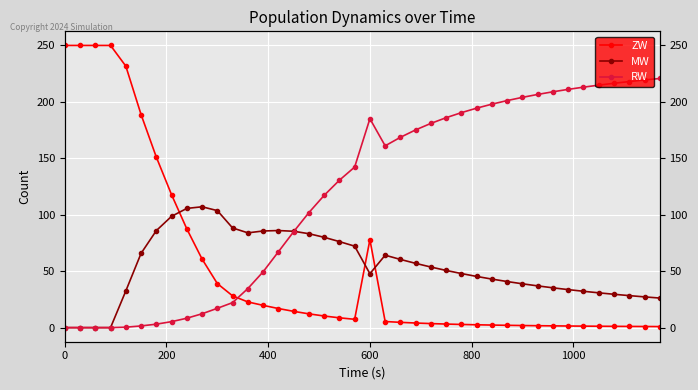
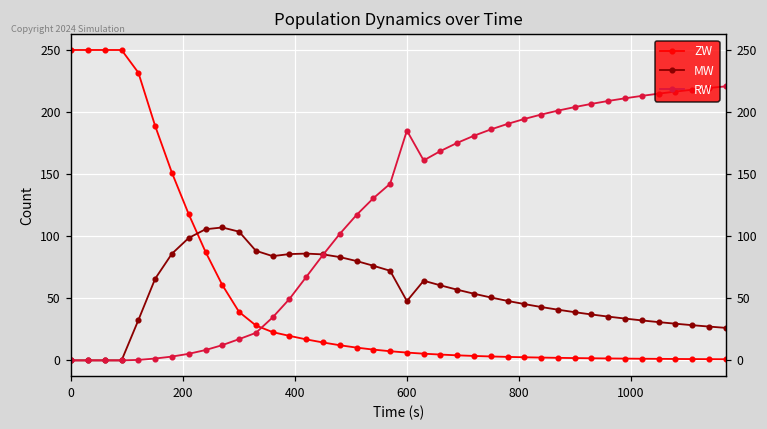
ZW, 600: 78 -> 6
